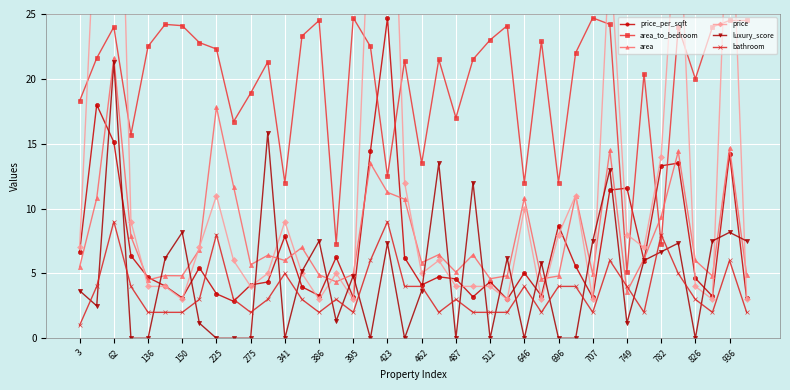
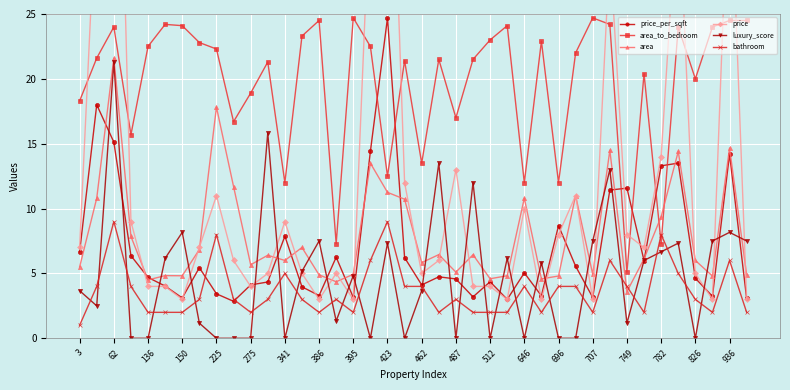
price, 487: 4 -> 13
price, 826: 4 -> 5
